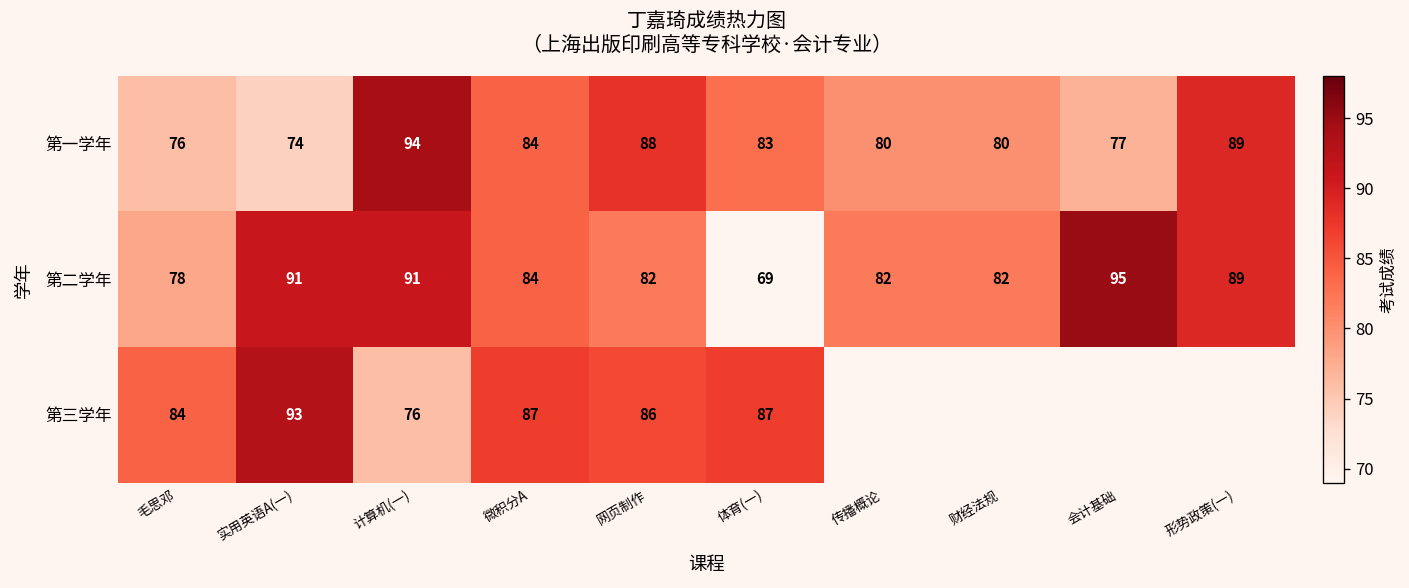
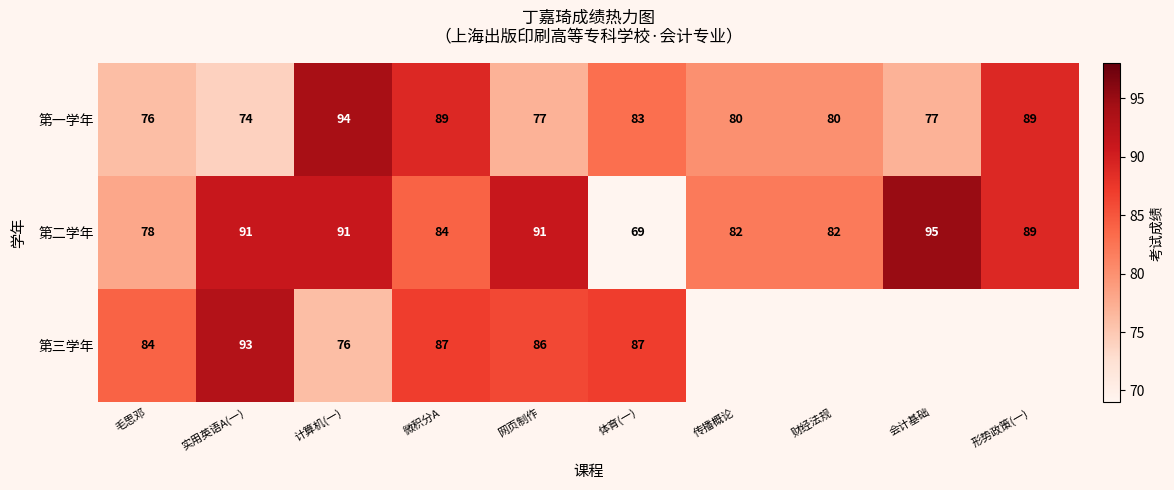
第一学年, 微积分A: 84 -> 89
第一学年, 网页制作: 88 -> 77
第二学年, 网页制作: 82 -> 91
